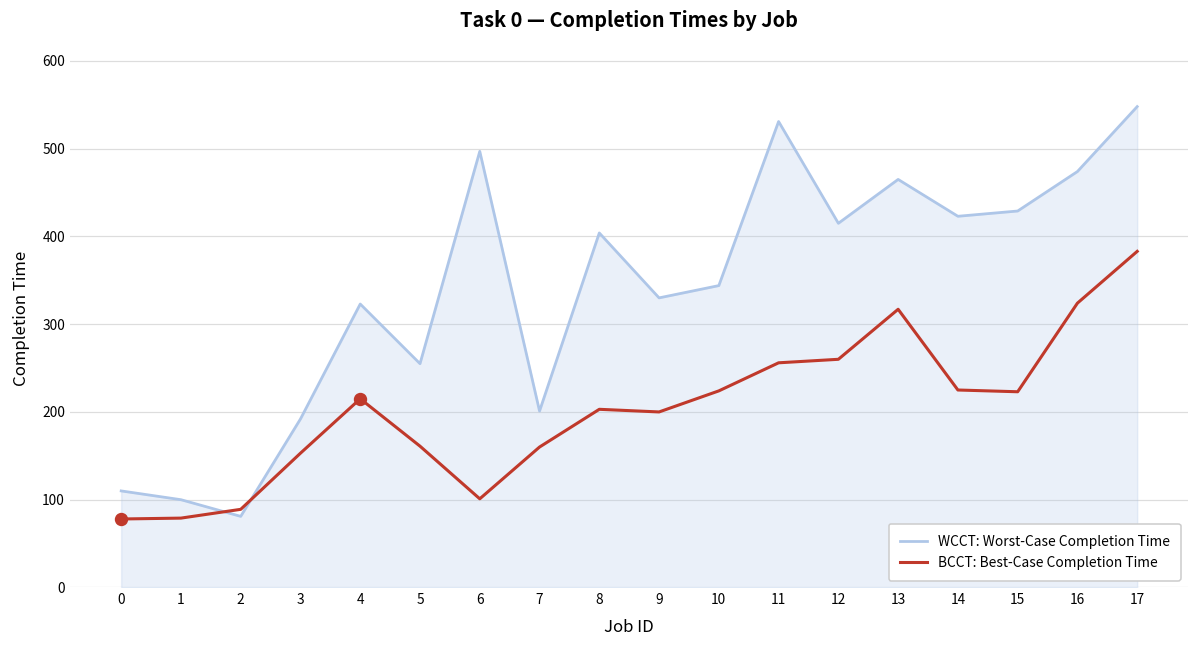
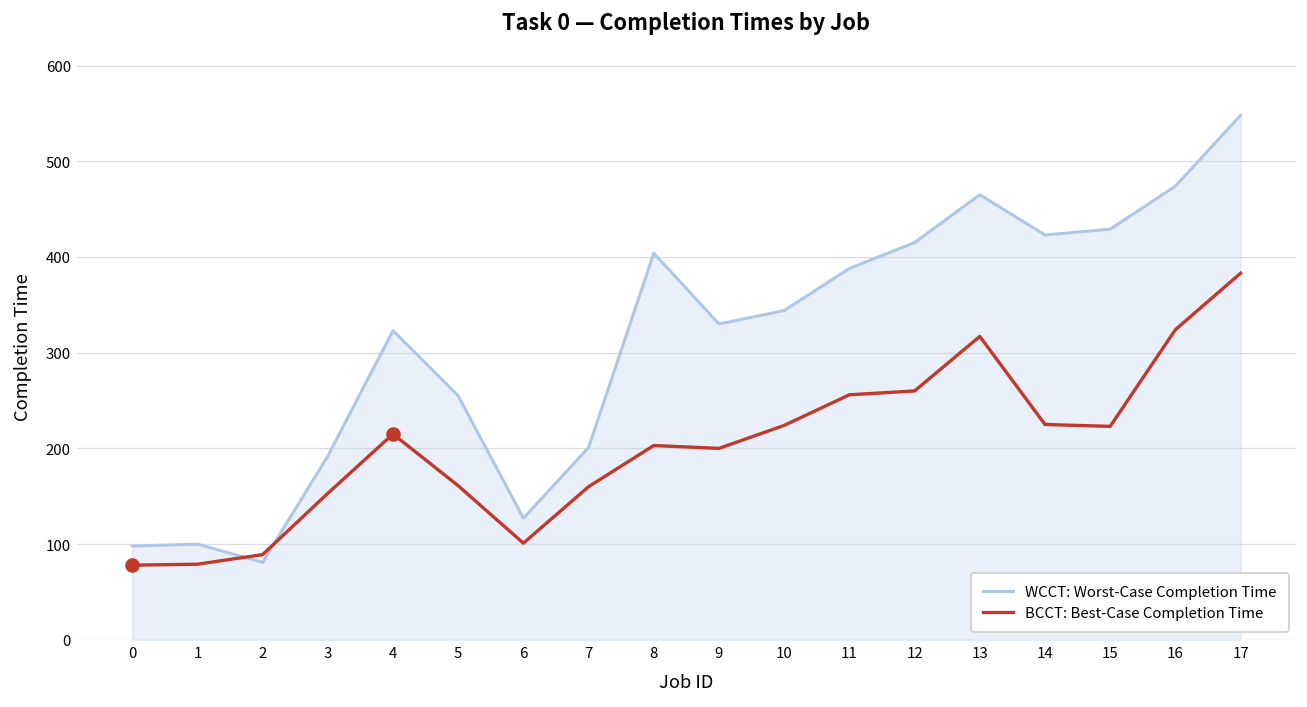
WCCT: Worst-Case Completion Time, 0: 110 -> 100
WCCT: Worst-Case Completion Time, 6: 500 -> 130
WCCT: Worst-Case Completion Time, 11: 530 -> 390
